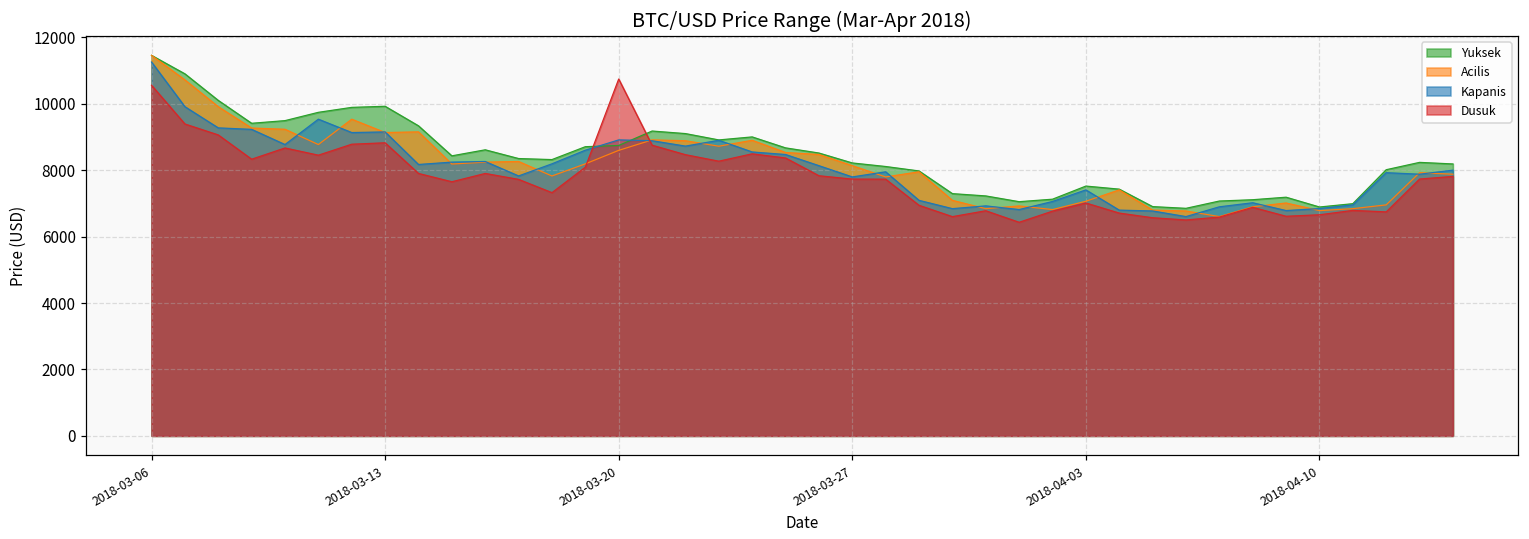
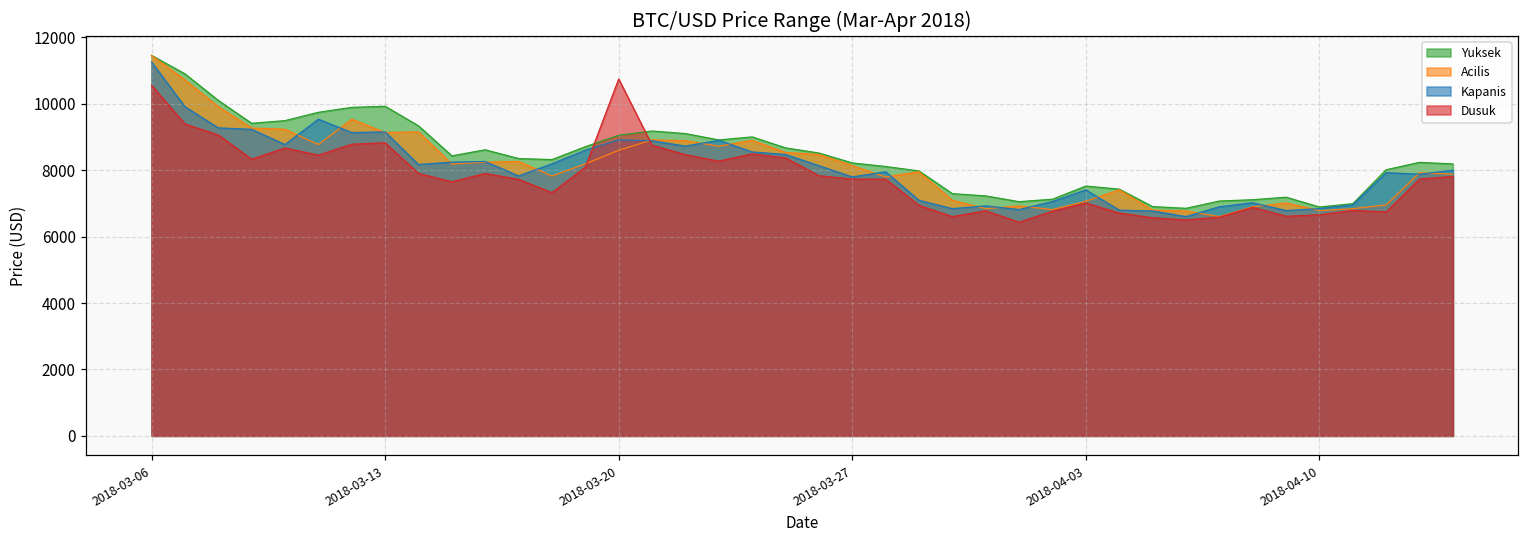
Yuksek, 2018-03-20: 8700 -> 9100
